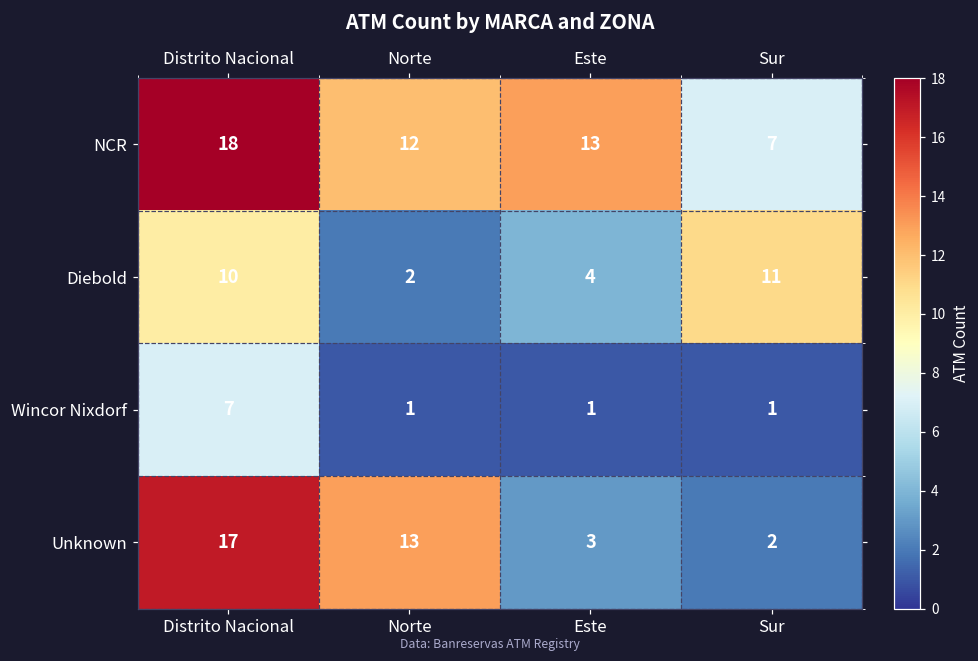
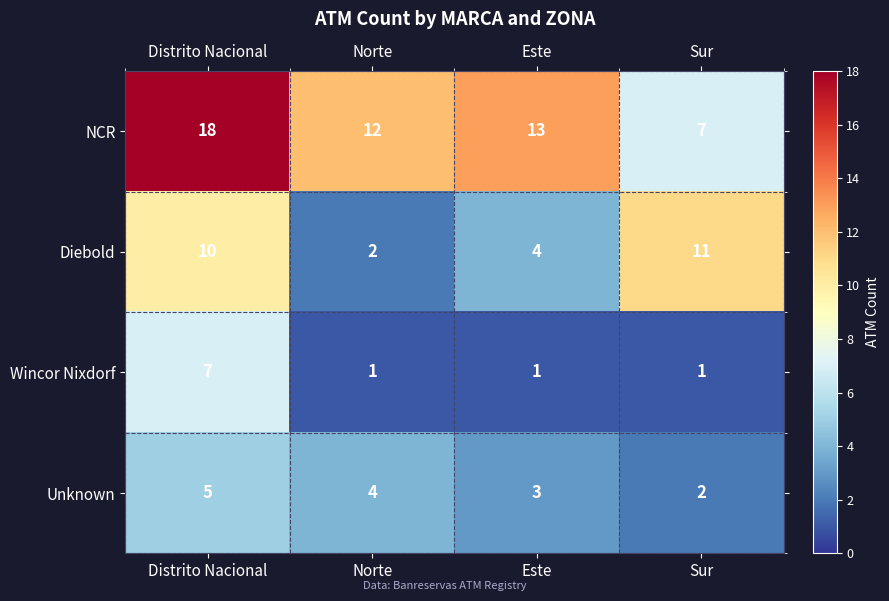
Unknown, Distrito Nacional: 17 -> 5
Unknown, Norte: 13 -> 4
